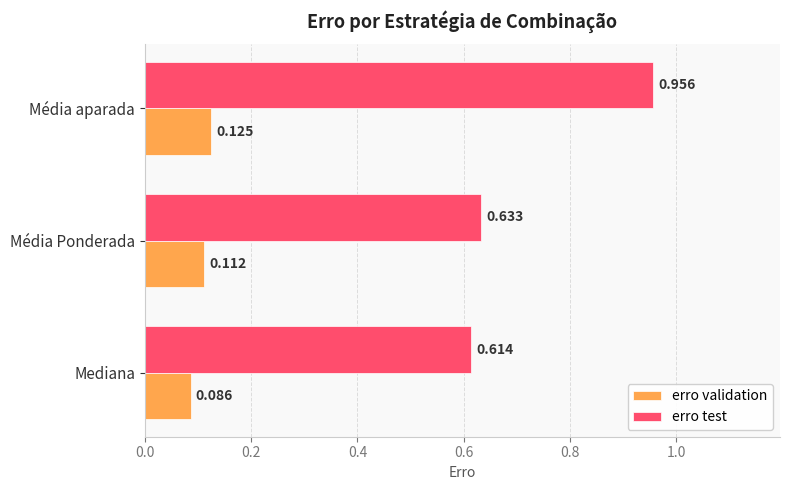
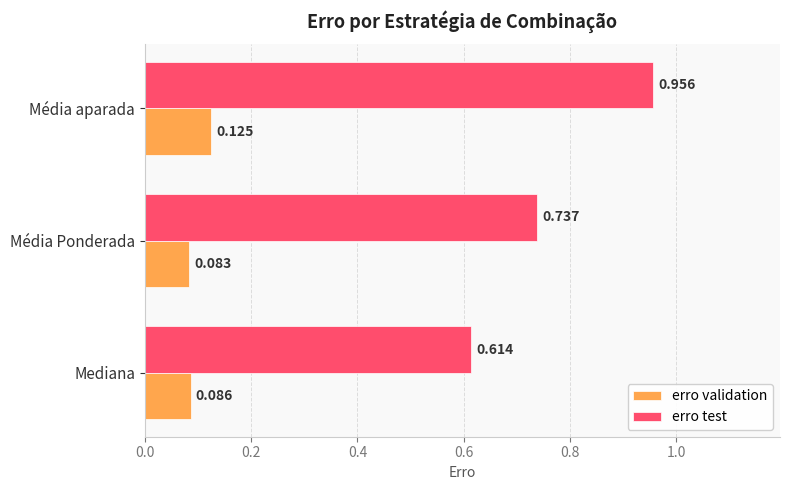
erro test, Média Ponderada: 0.633 -> 0.737
erro validation, Média Ponderada: 0.112 -> 0.083
